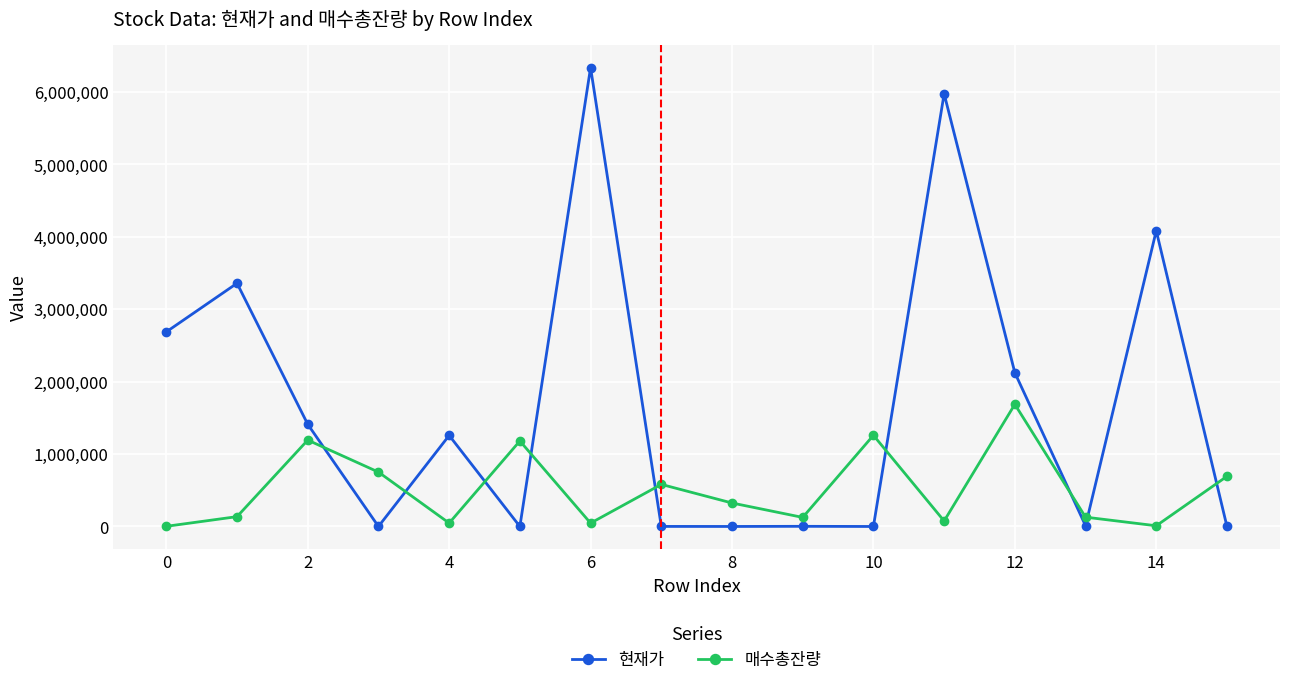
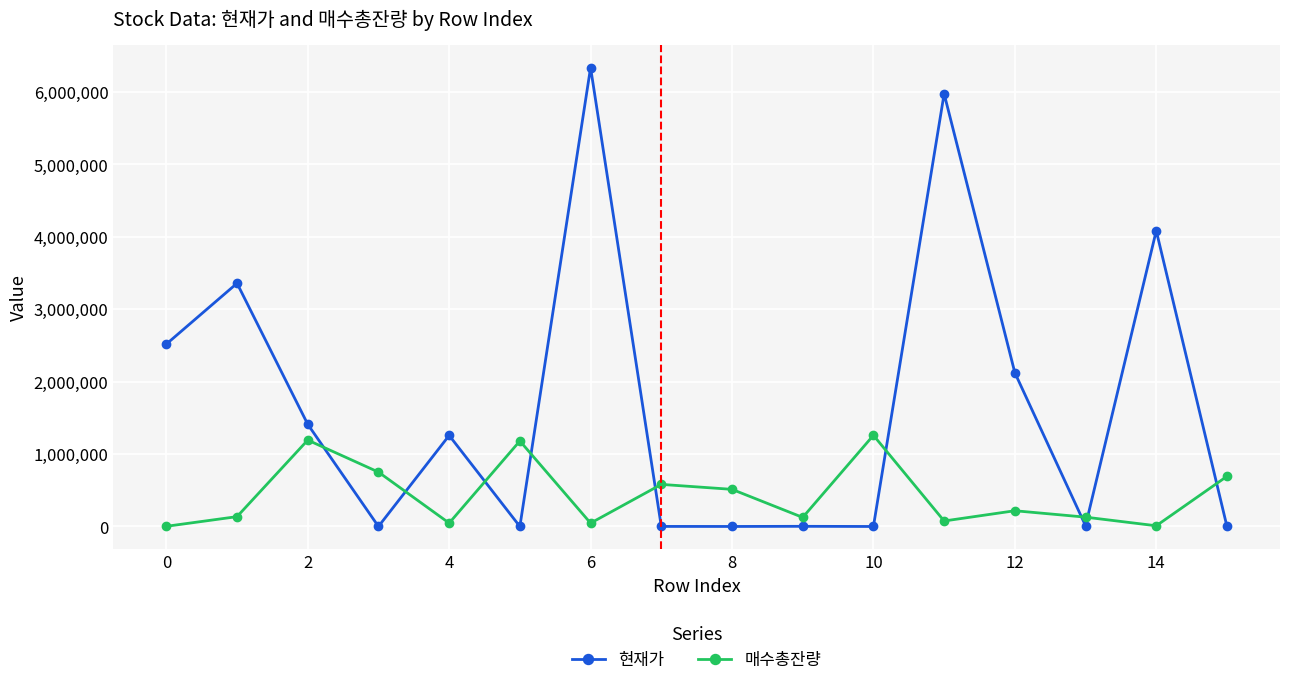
현재가, 0: 2,700,000 -> 2,500,000
매수총잔량, 8: 300,000 -> 500,000
매수총잔량, 12: 1,700,000 -> 200,000
